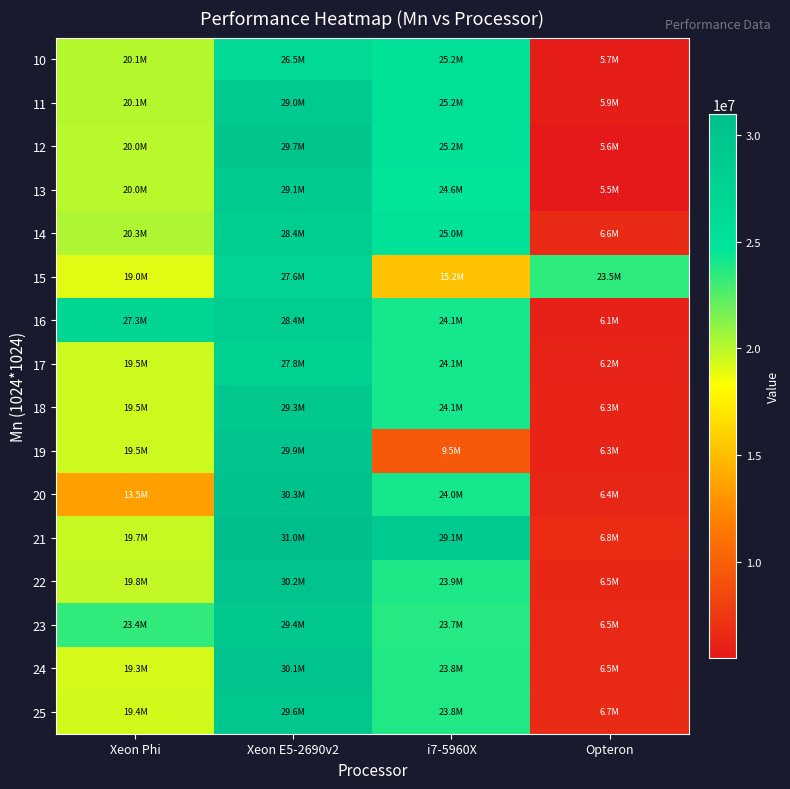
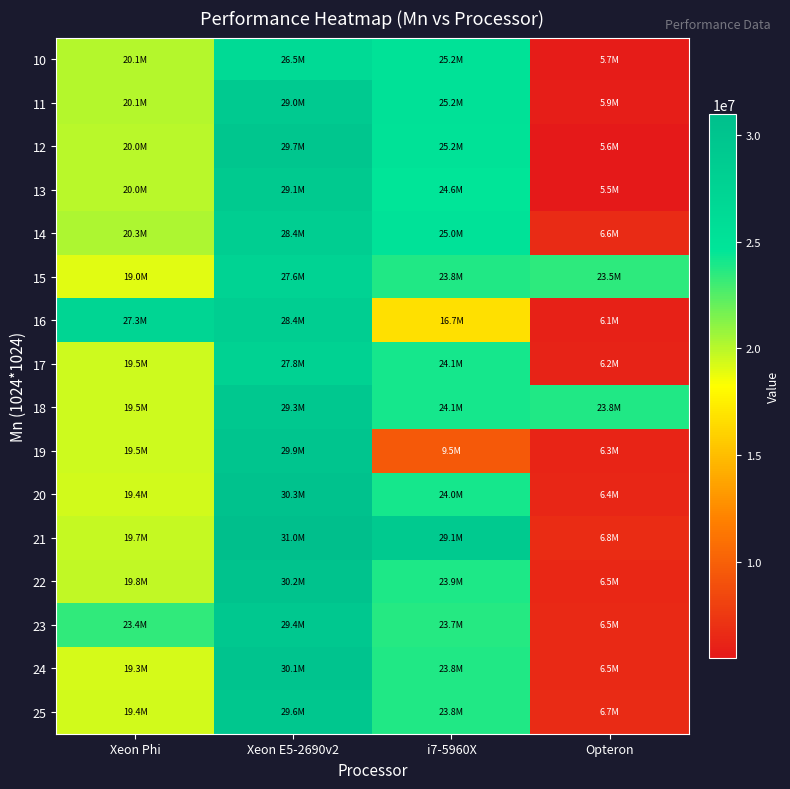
15, i7-5960X: 15.2M -> 23.8M
16, i7-5960X: 24.1M -> 16.7M
18, Opteron: 6.3M -> 23.8M
20, Xeon Phi: 13.5M -> 19.4M
